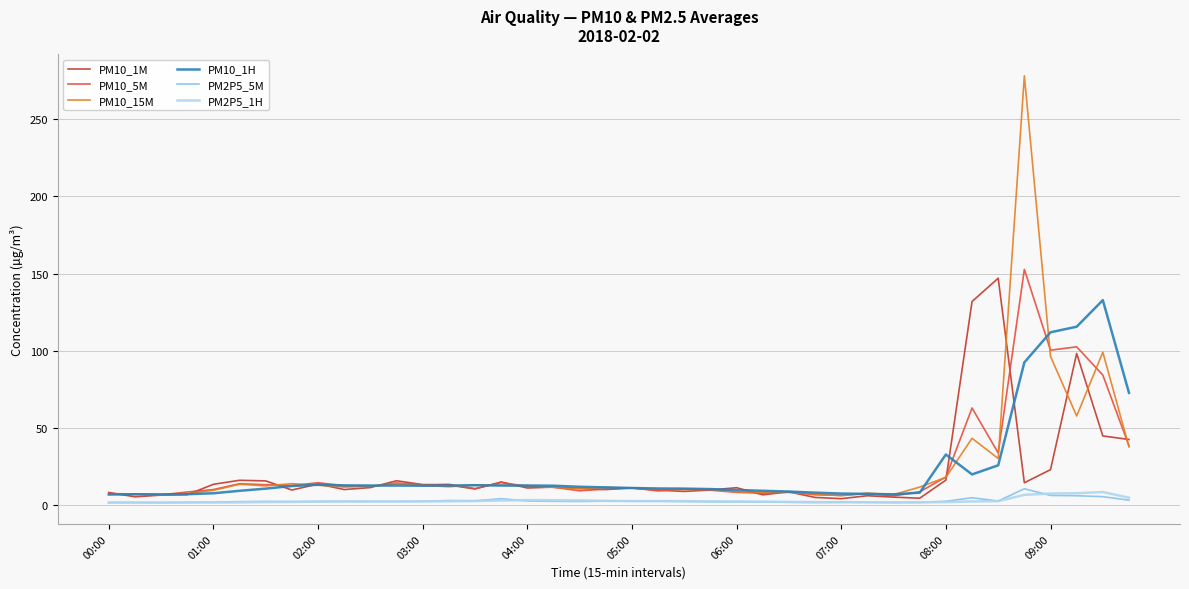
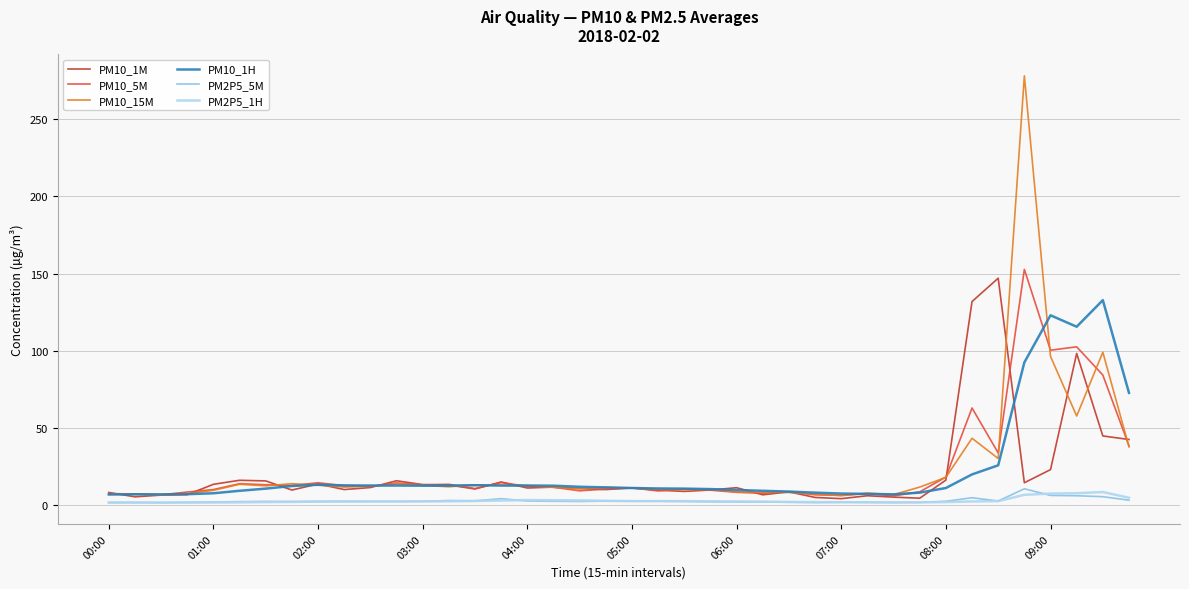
PM10_1H, 08:00: 33 -> 11
PM10_1H, 09:00: 112 -> 123
